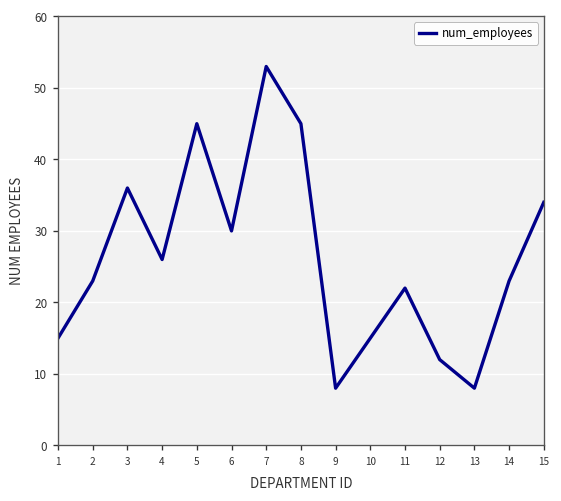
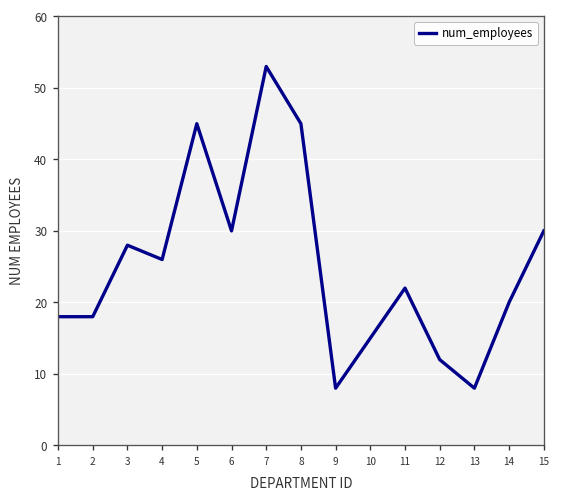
1: 15 -> 18
2: 23 -> 18
3: 36 -> 28
14: 23 -> 20
15: 34 -> 30
